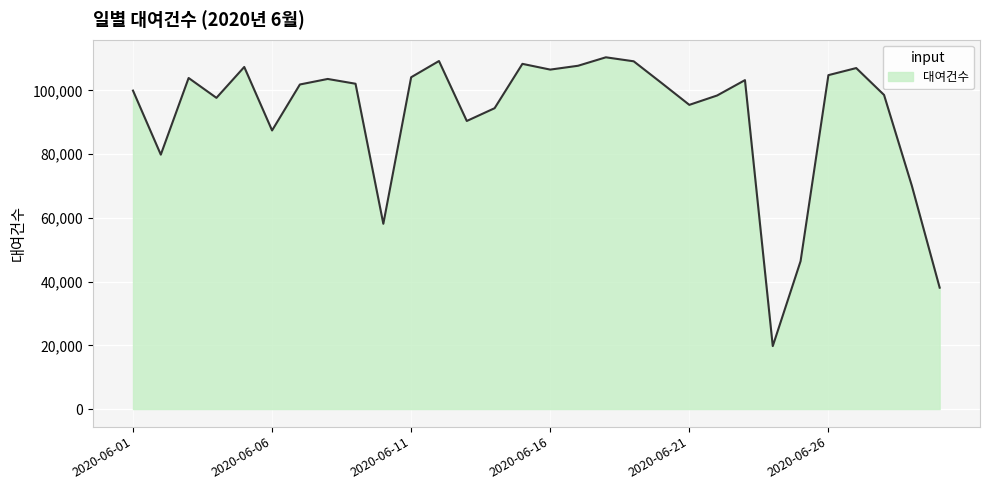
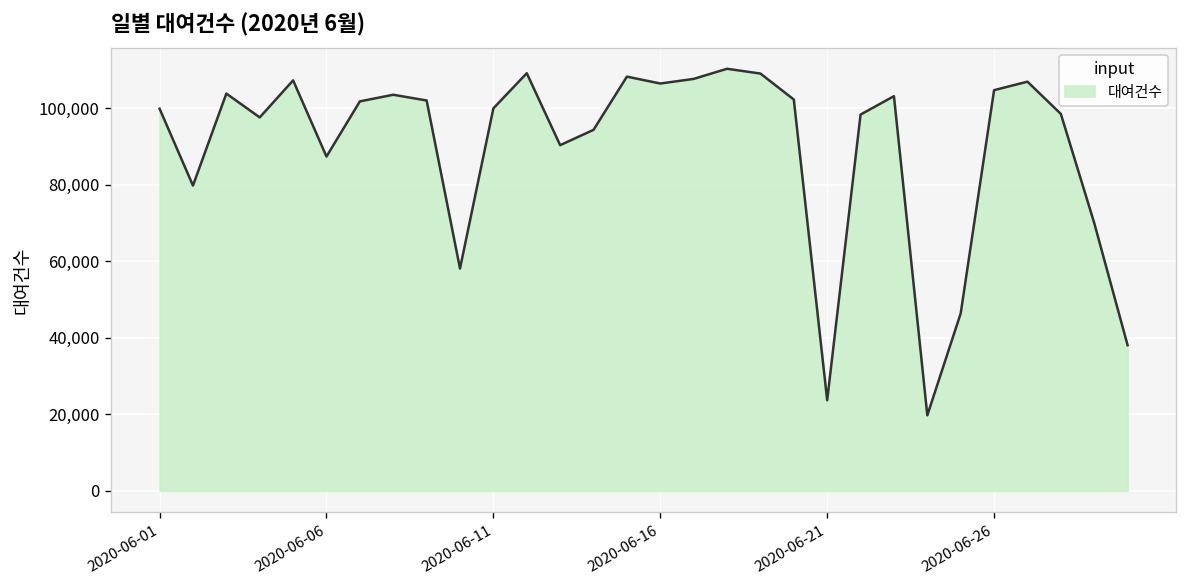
2020-06-11: 104,000 -> 100,000
2020-06-21: 95,000 -> 24,000
